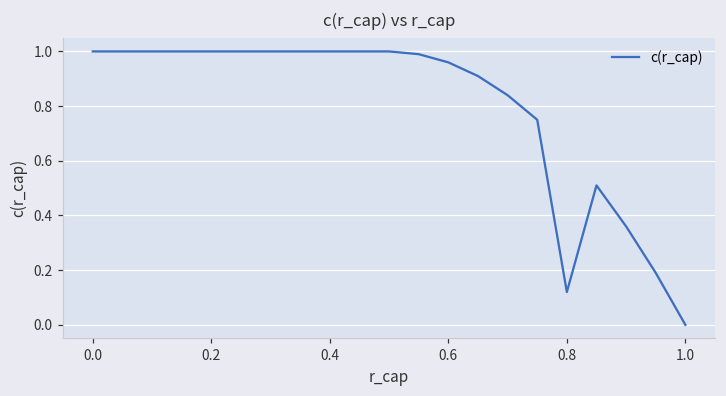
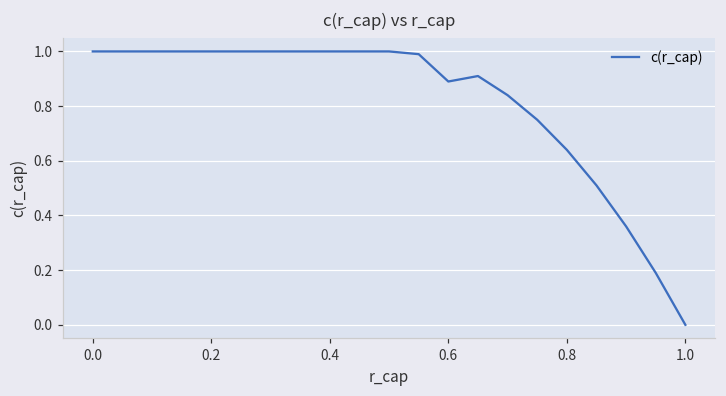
0.6: 0.96 -> 0.89
0.8: 0.12 -> 0.64
